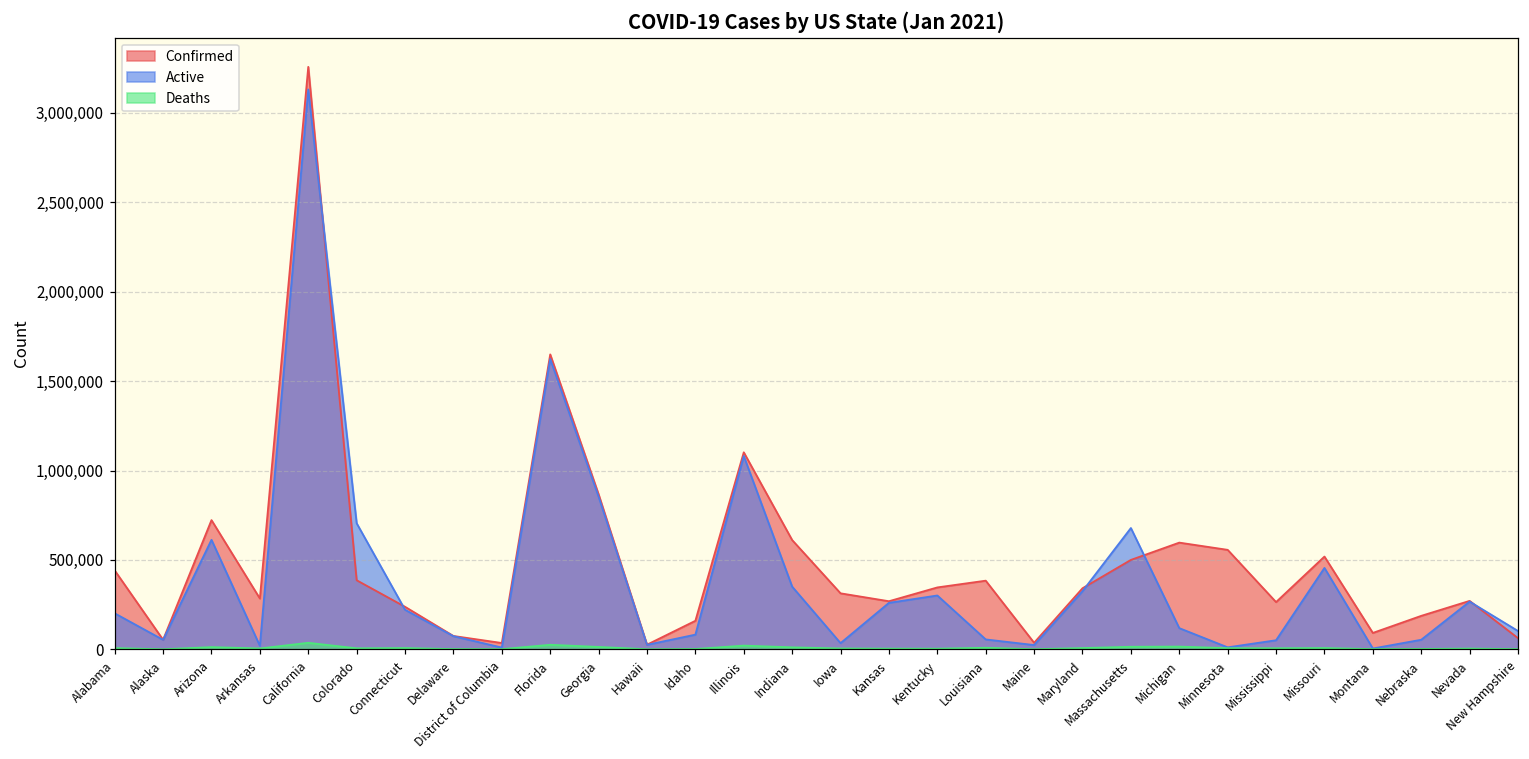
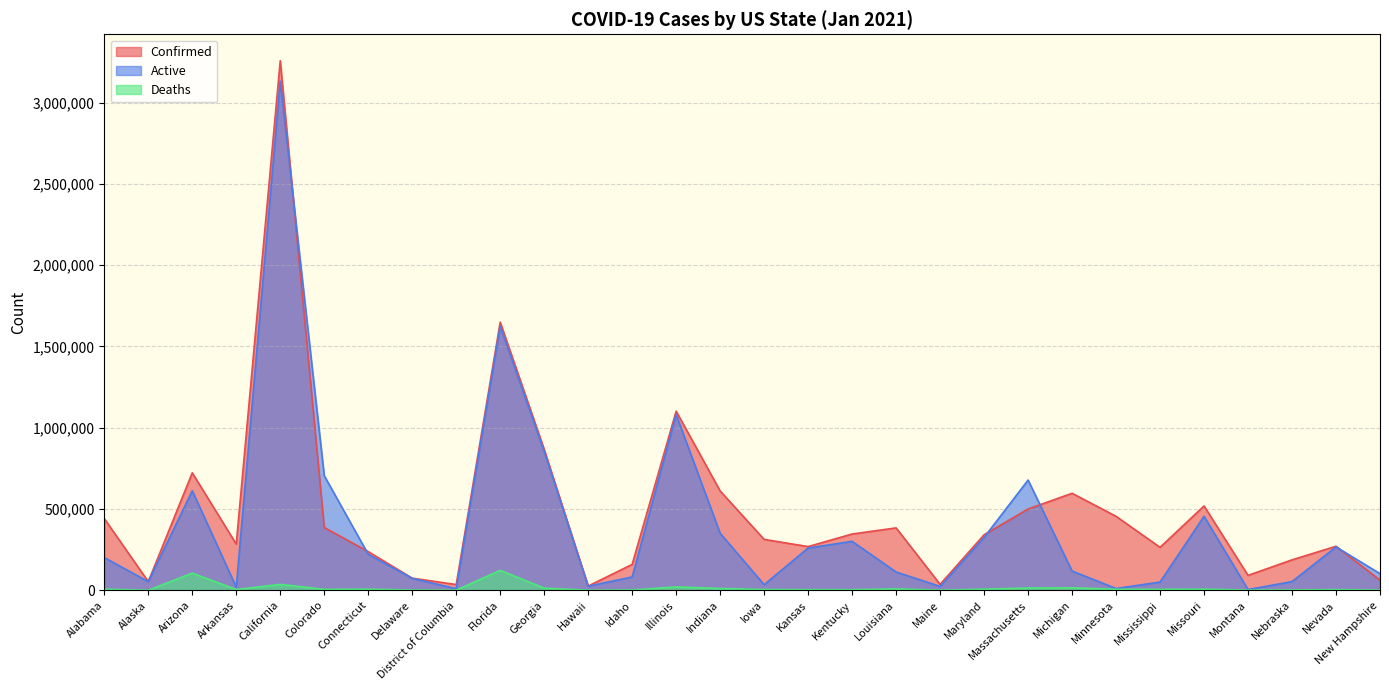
Deaths, Arizona: 10,000 -> 110,000
Deaths, Florida: 30,000 -> 120,000
Active, Louisiana: 60,000 -> 110,000
Confirmed, Minnesota: 560,000 -> 450,000
